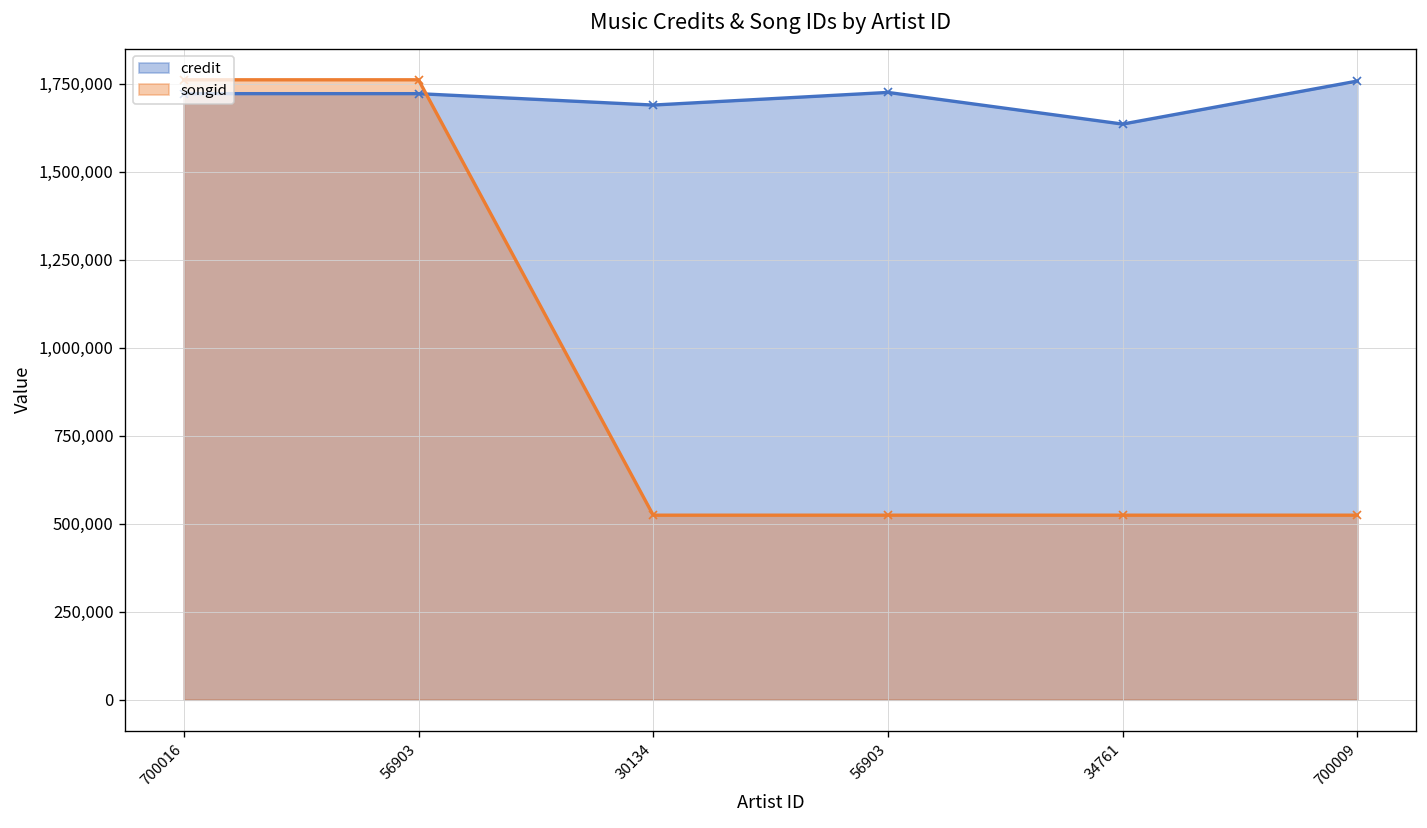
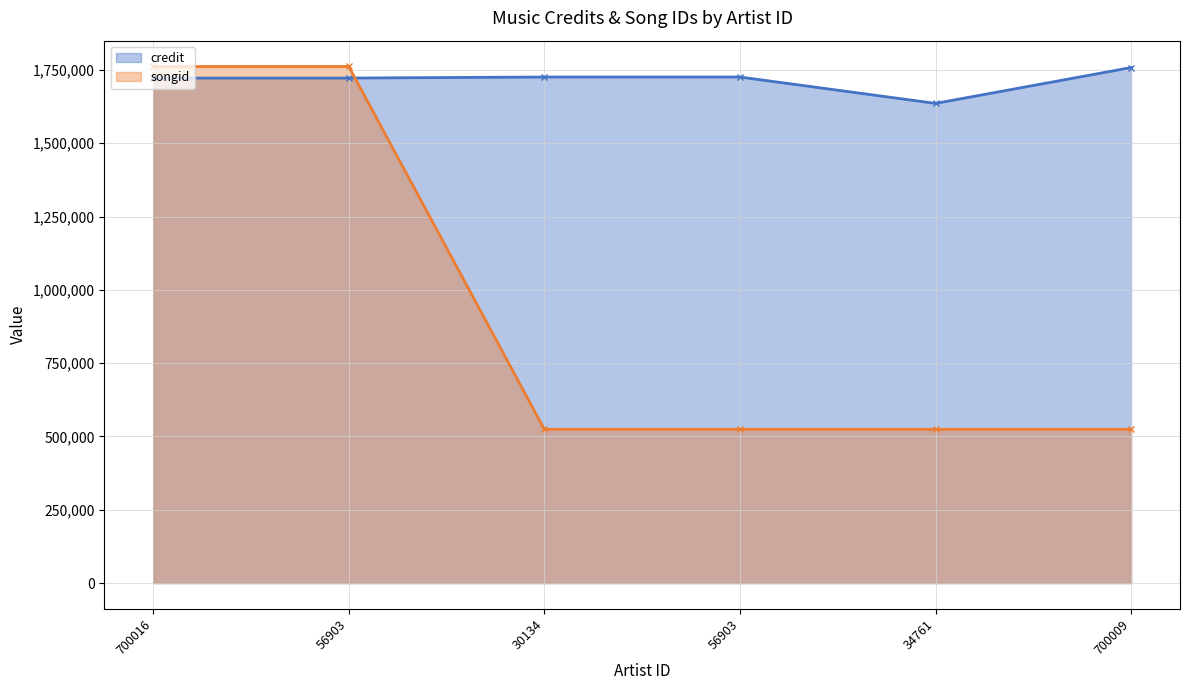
credit, 30134: 1,690,000 -> 1,730,000
